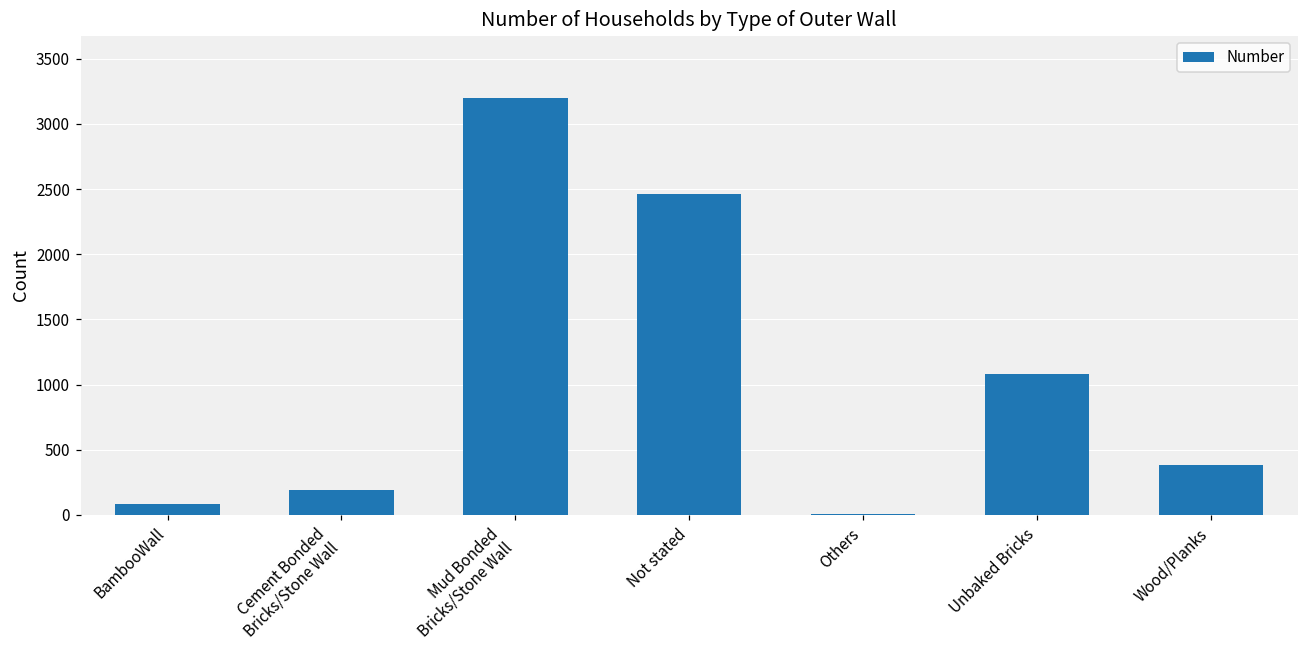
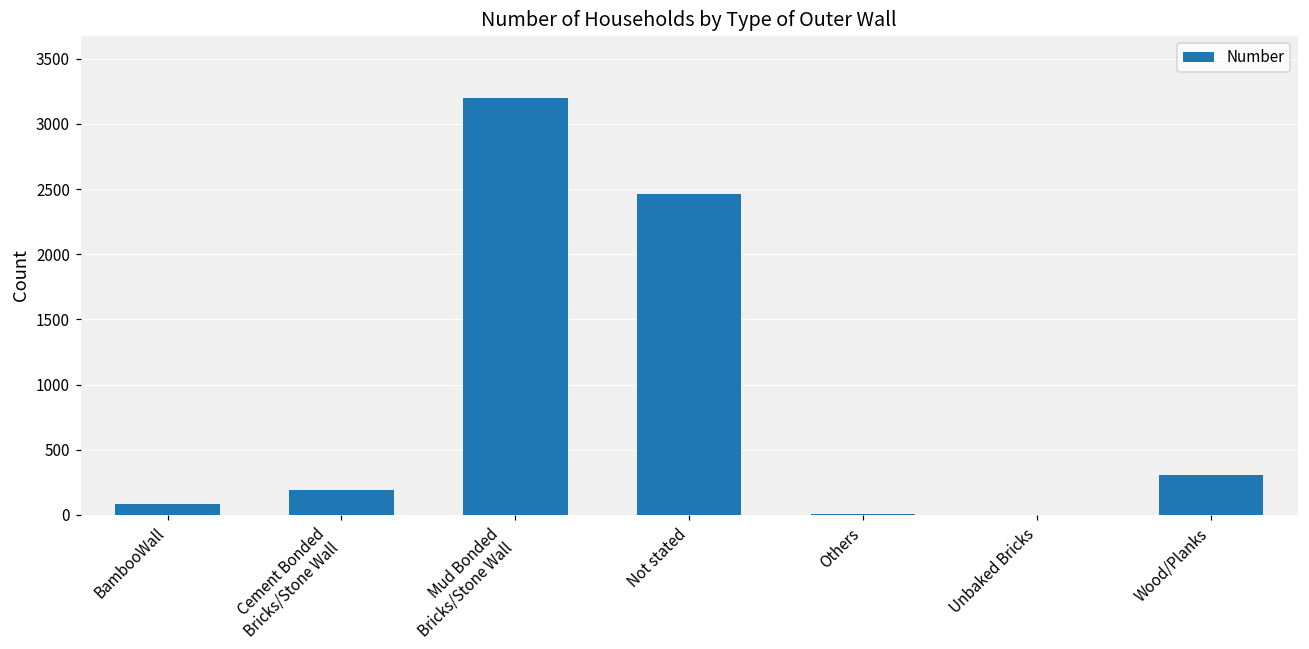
Unbaked Bricks: 1080 -> 0
Wood/Planks: 380 -> 310
